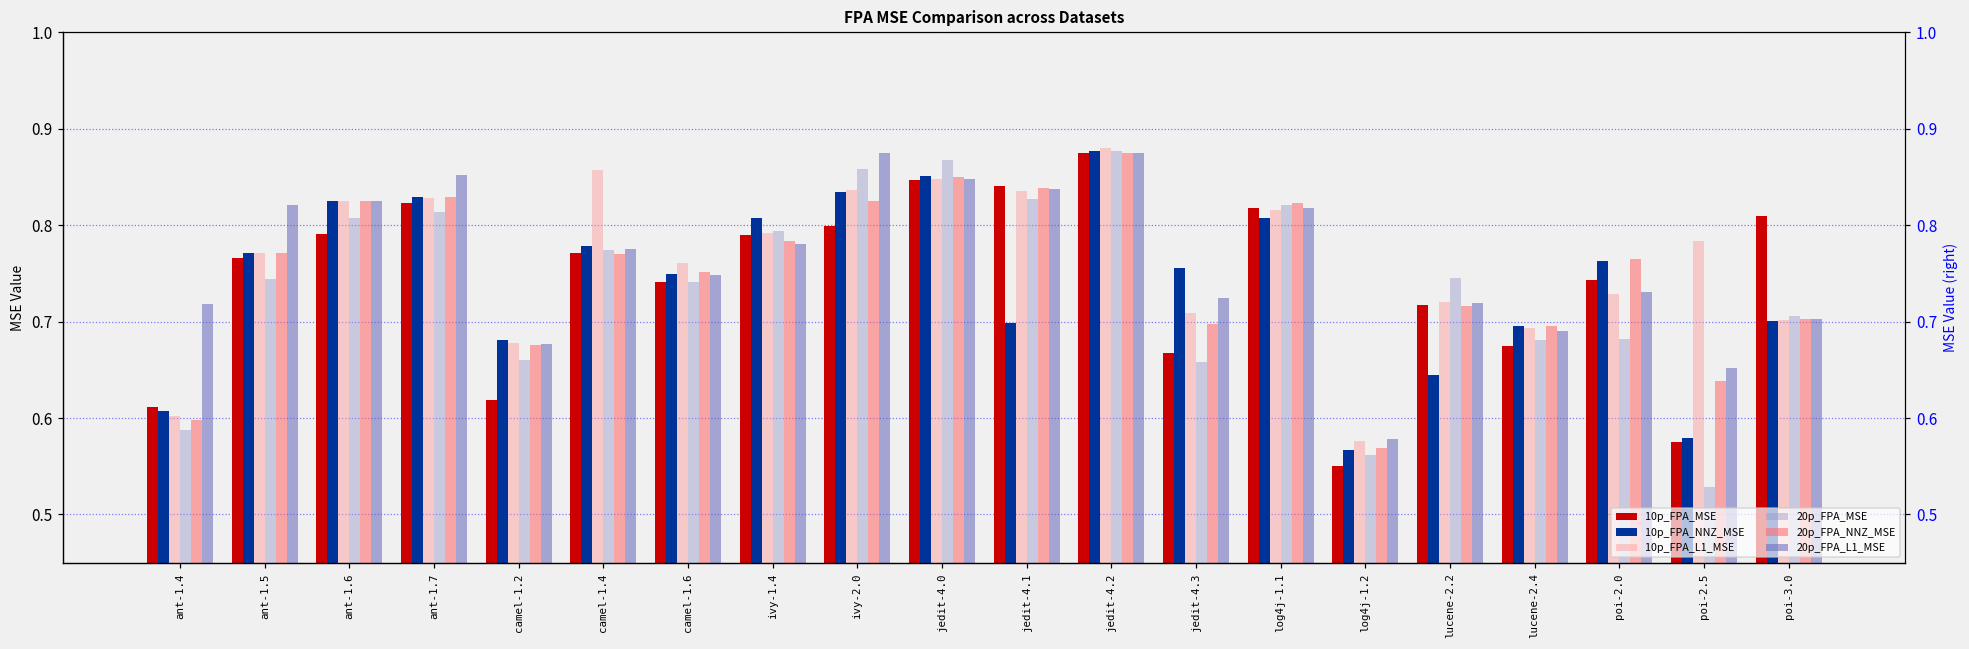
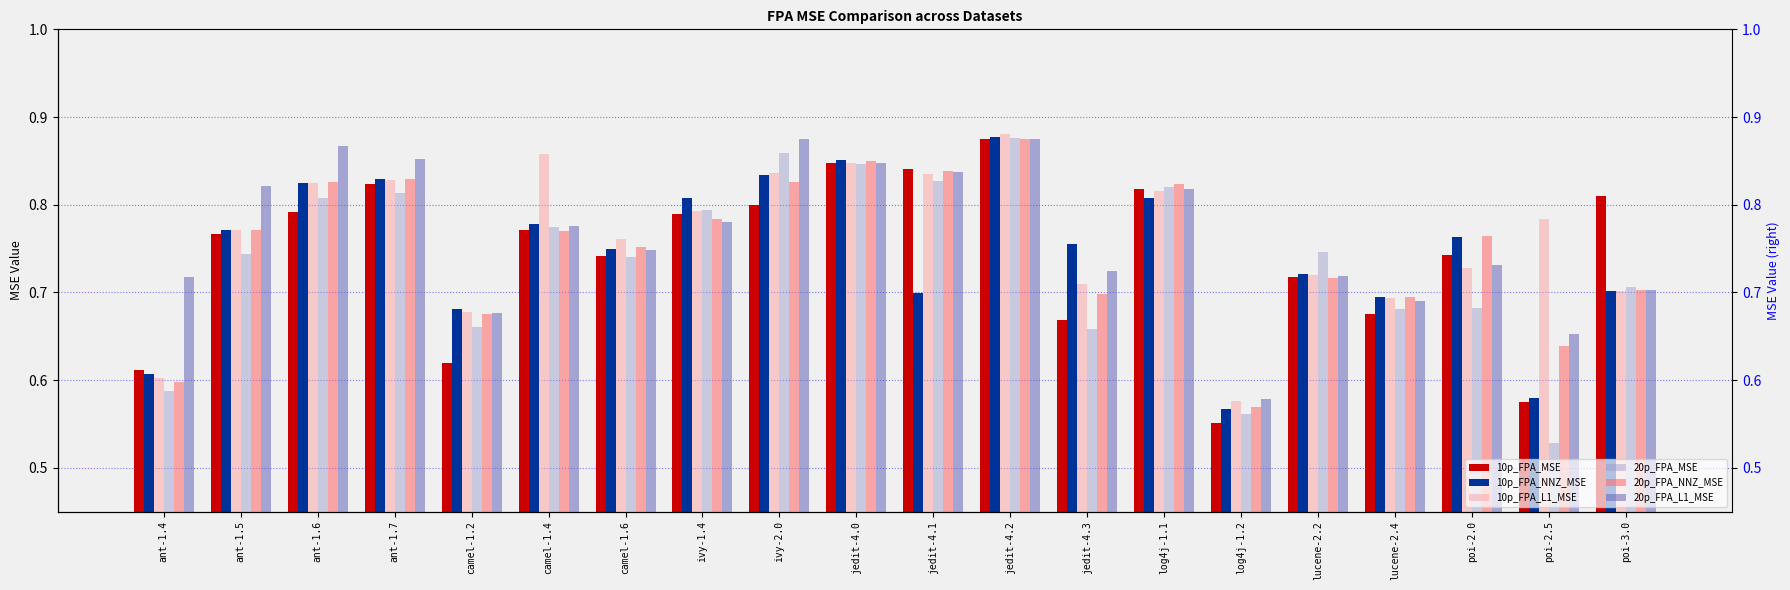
20p_FPA_L1_MSE, ant-1.6: 0.82 -> 0.87
20p_FPA_MSE, jedit-4.0: 0.87 -> 0.85
10p_FPA_NNZ_MSE, lucene-2.2: 0.64 -> 0.72
